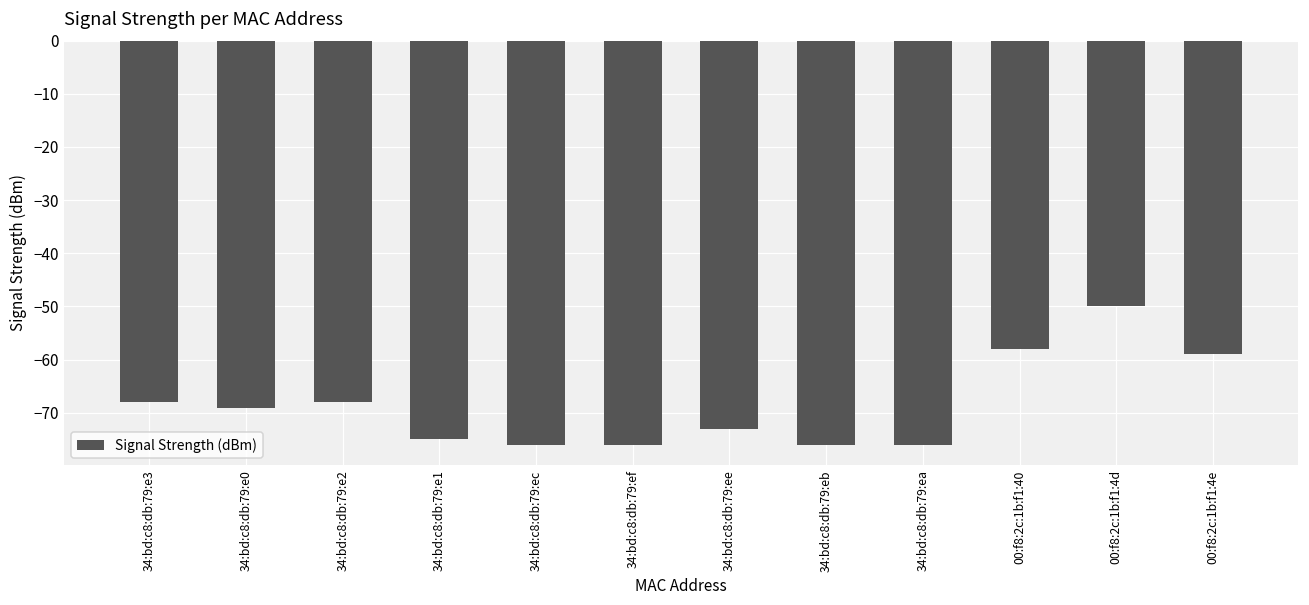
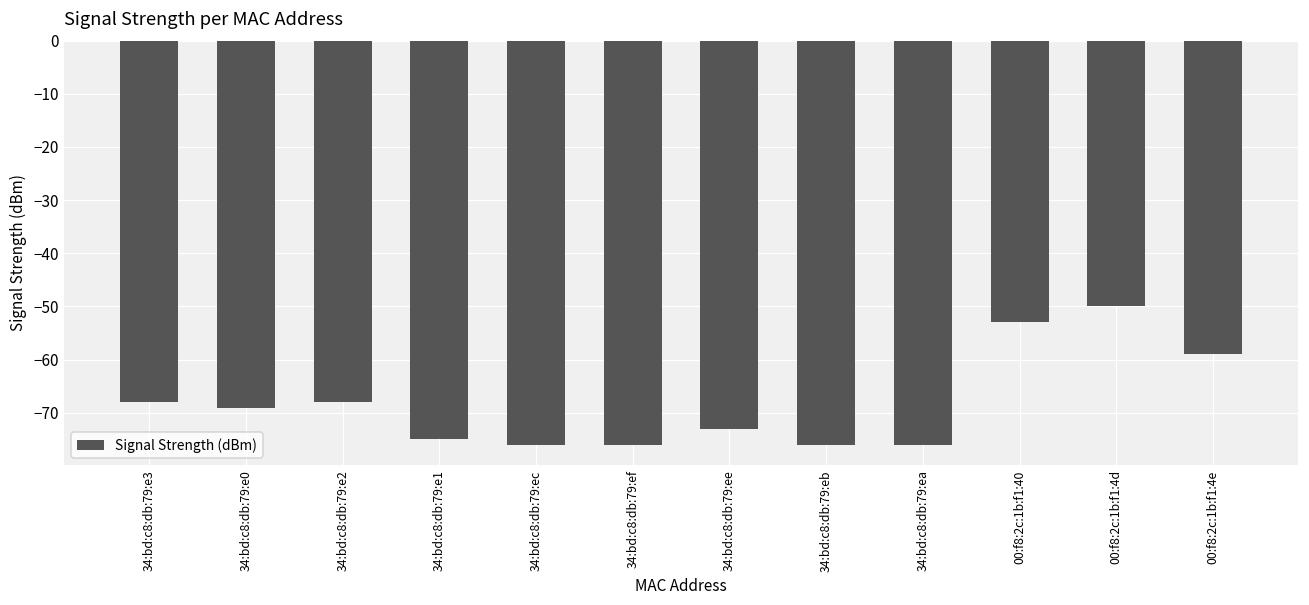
00:f8:2c:1b:f1:40: -58 -> -53
